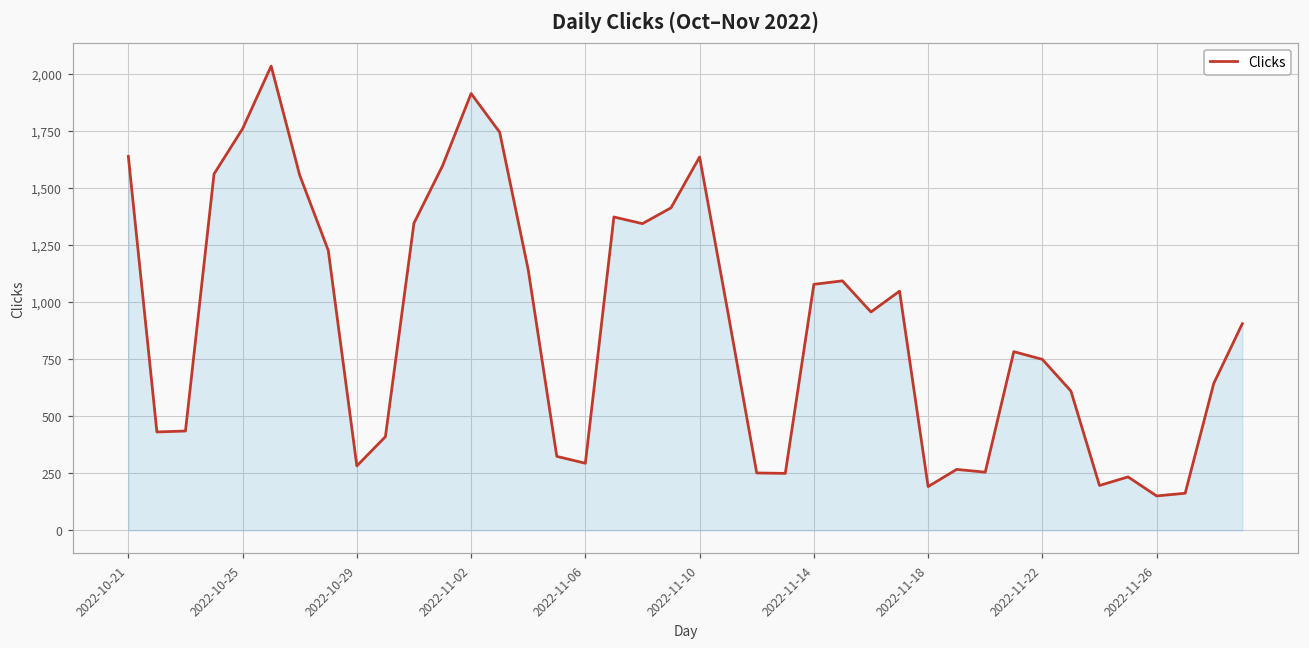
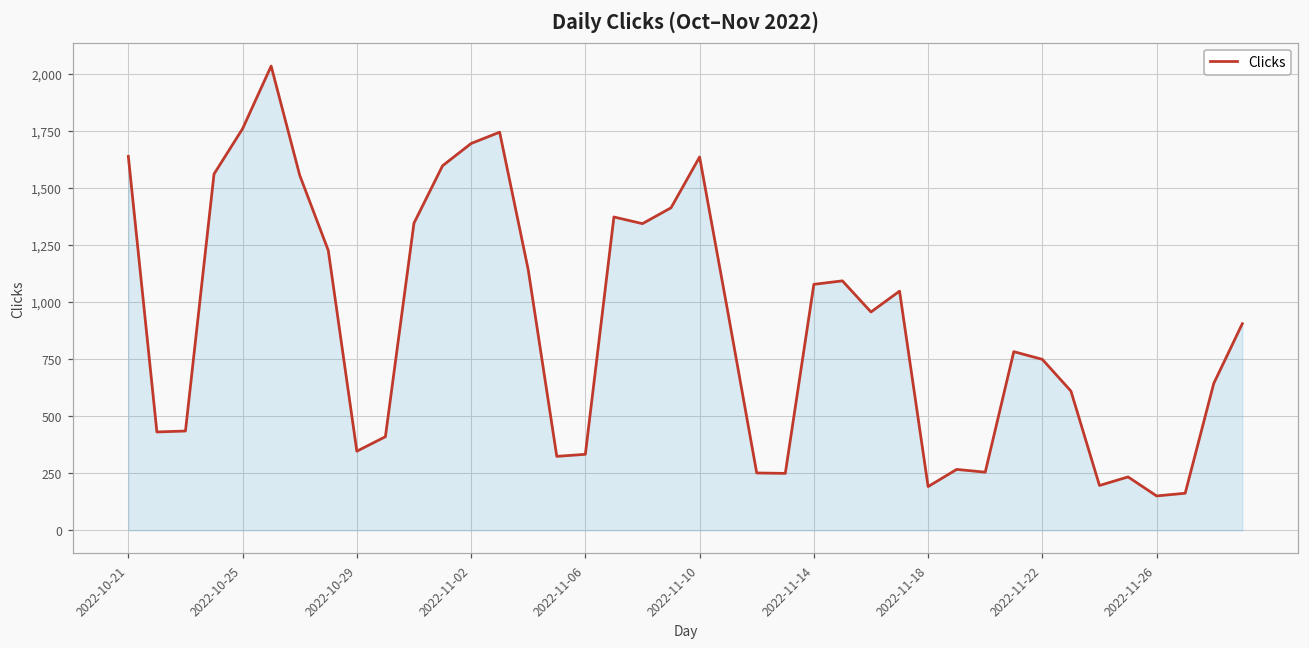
2022-10-29: 280 -> 350
2022-11-02: 1,910 -> 1,690
2022-11-06: 290 -> 330
